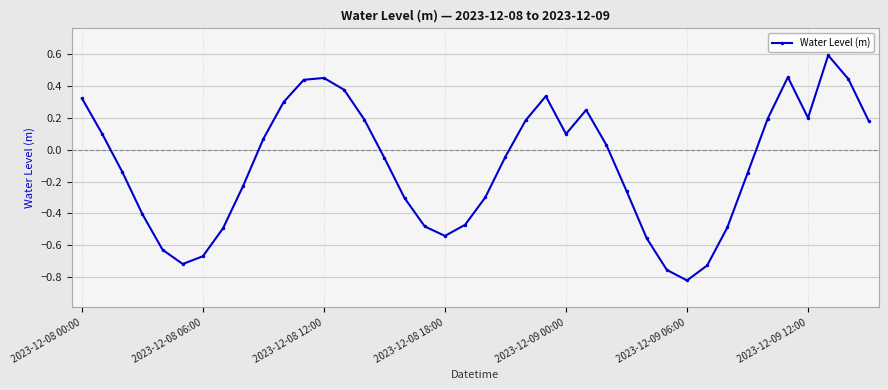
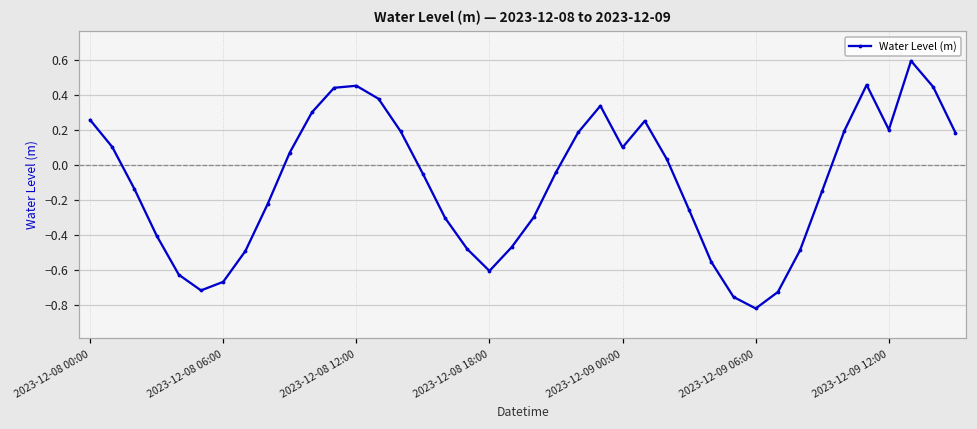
2023-12-08 00:00: 0.32 -> 0.26
2023-12-08 18:00: -0.54 -> -0.61
